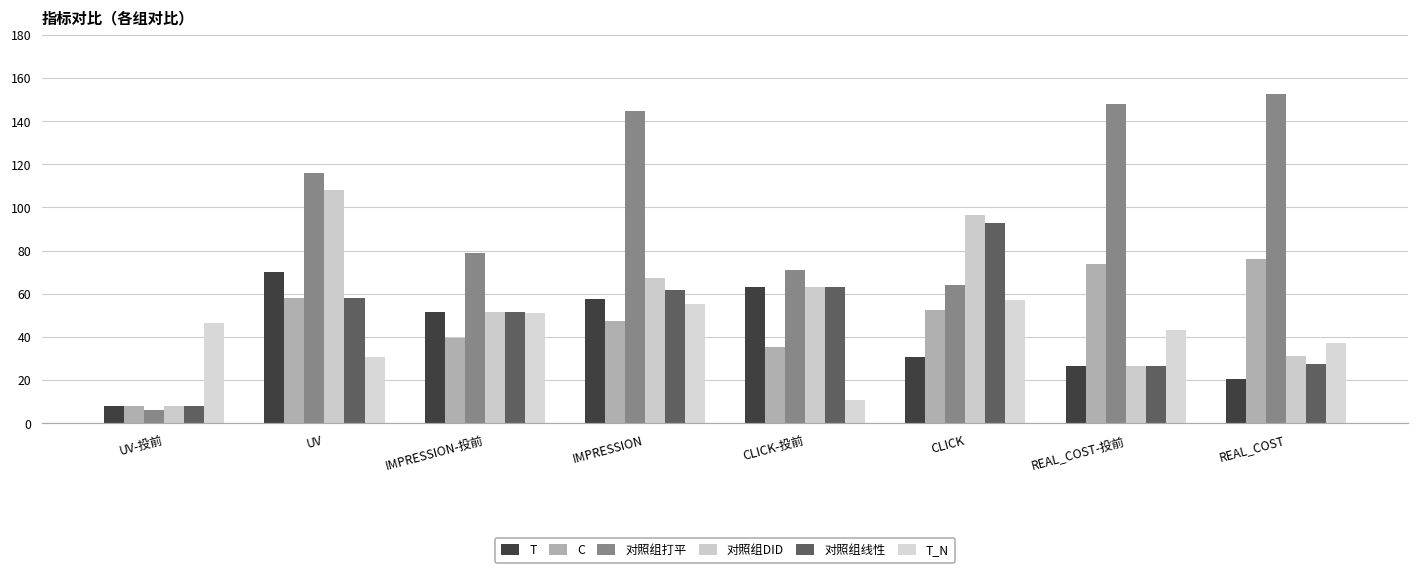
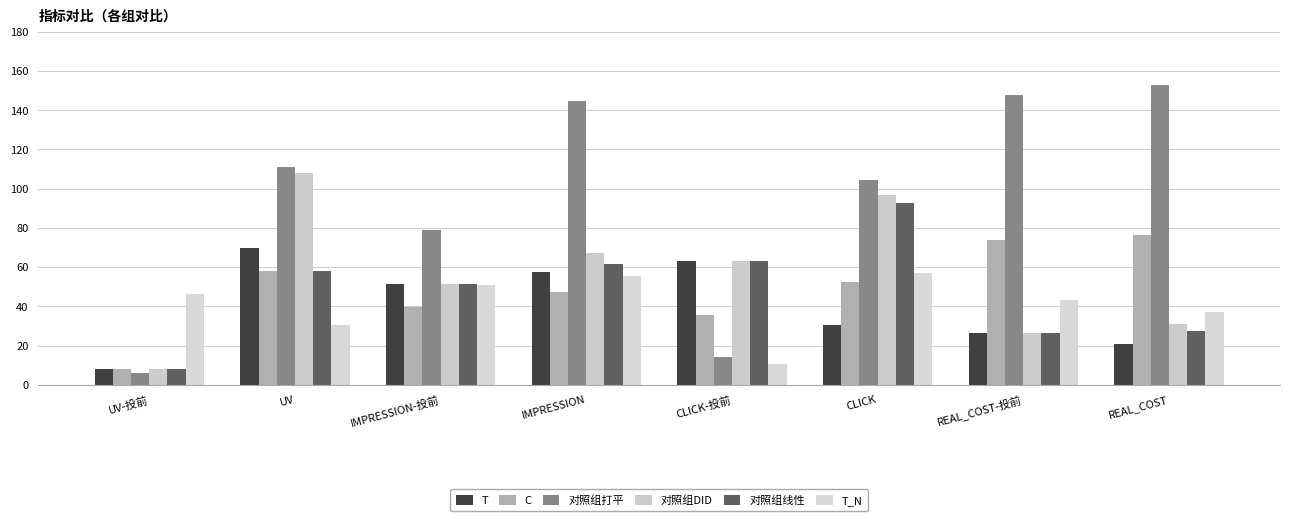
对照组打平, UV: 116 -> 111
对照组打平, CLICK-投前: 71 -> 14
对照组打平, CLICK: 64 -> 105
